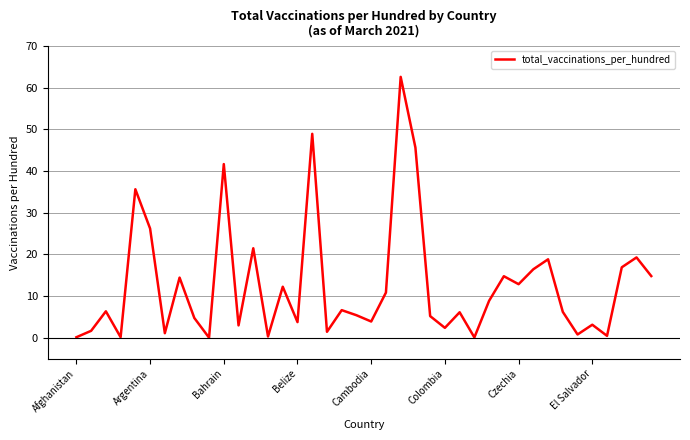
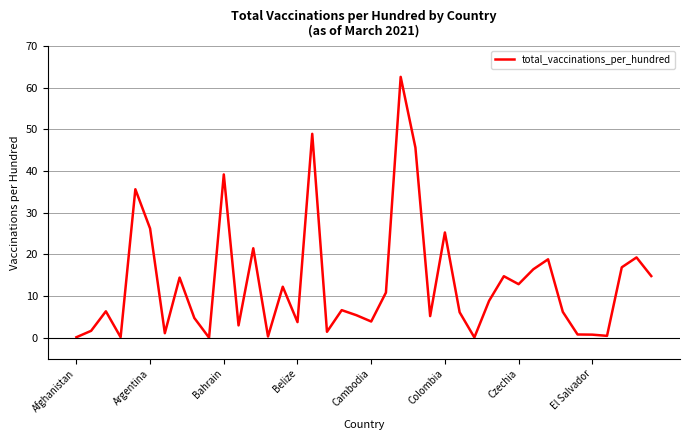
Bahrain: 42 -> 39
Colombia: 2 -> 25
El Salvador: 3 -> 1
